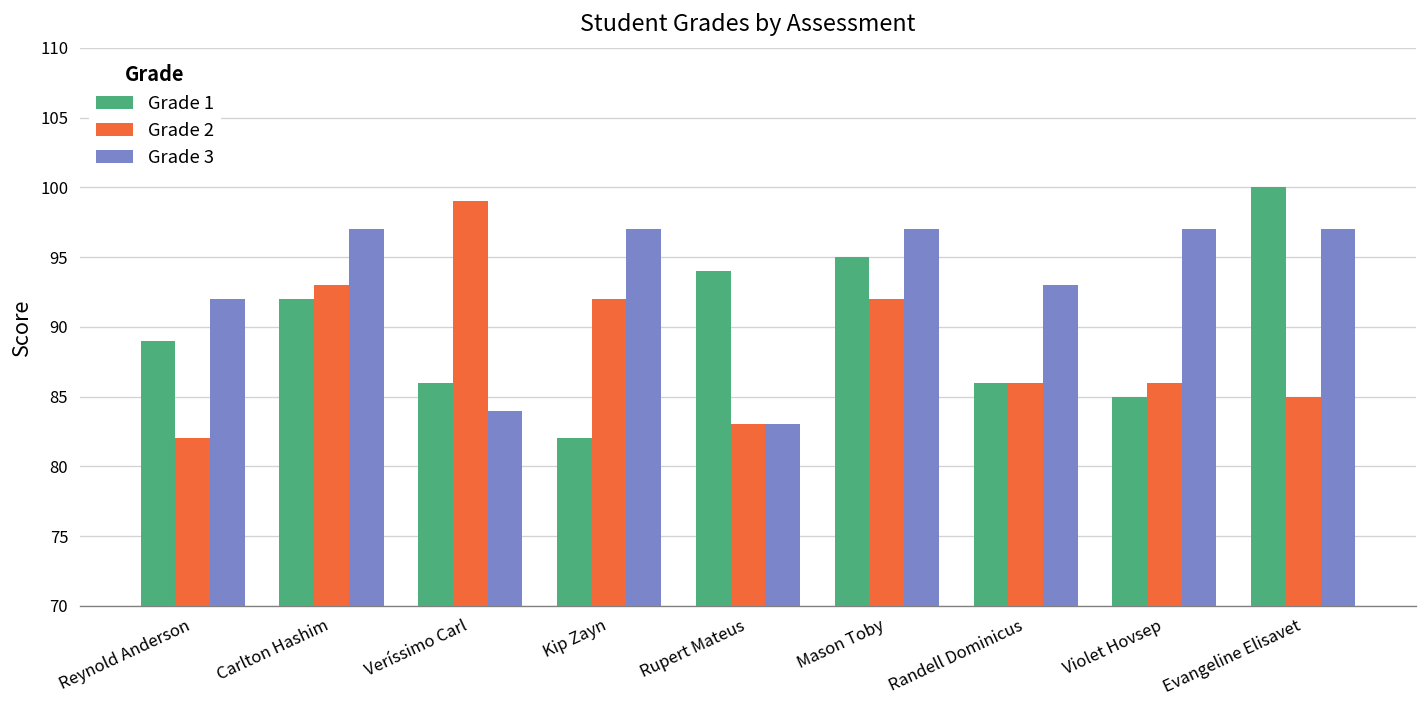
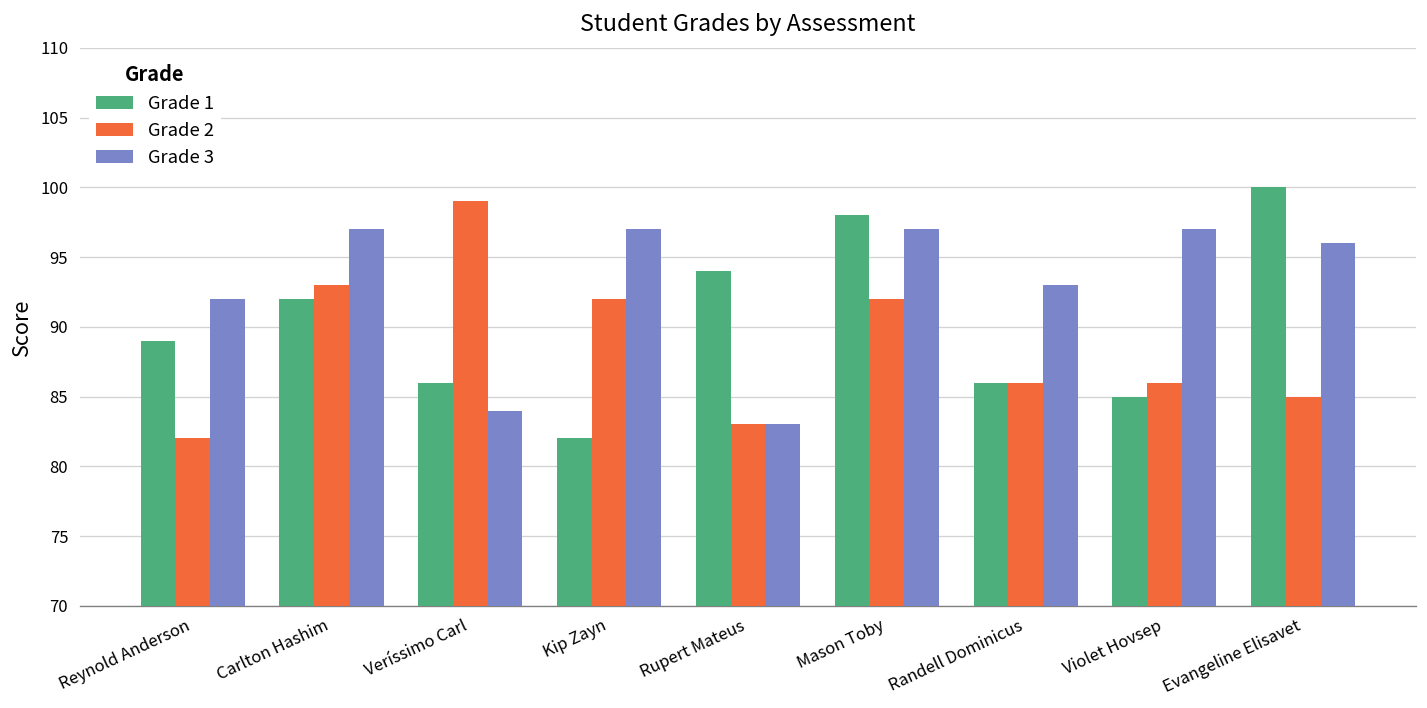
Grade 1, Mason Toby: 95 -> 98
Grade 3, Evangeline Elisavet: 97 -> 96
